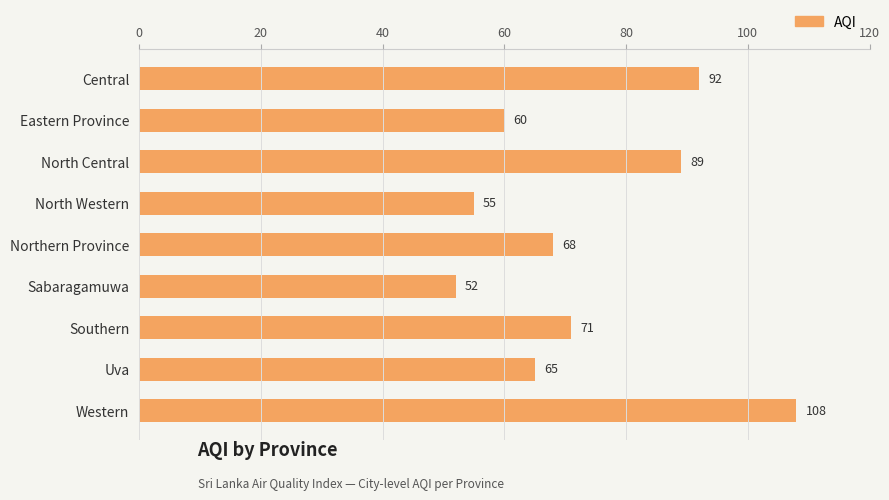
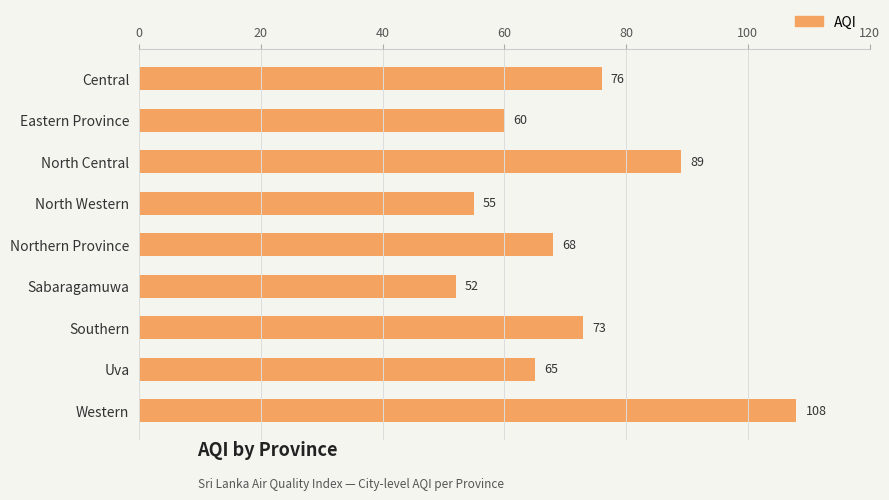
Central: 92 -> 76
Southern: 71 -> 73
